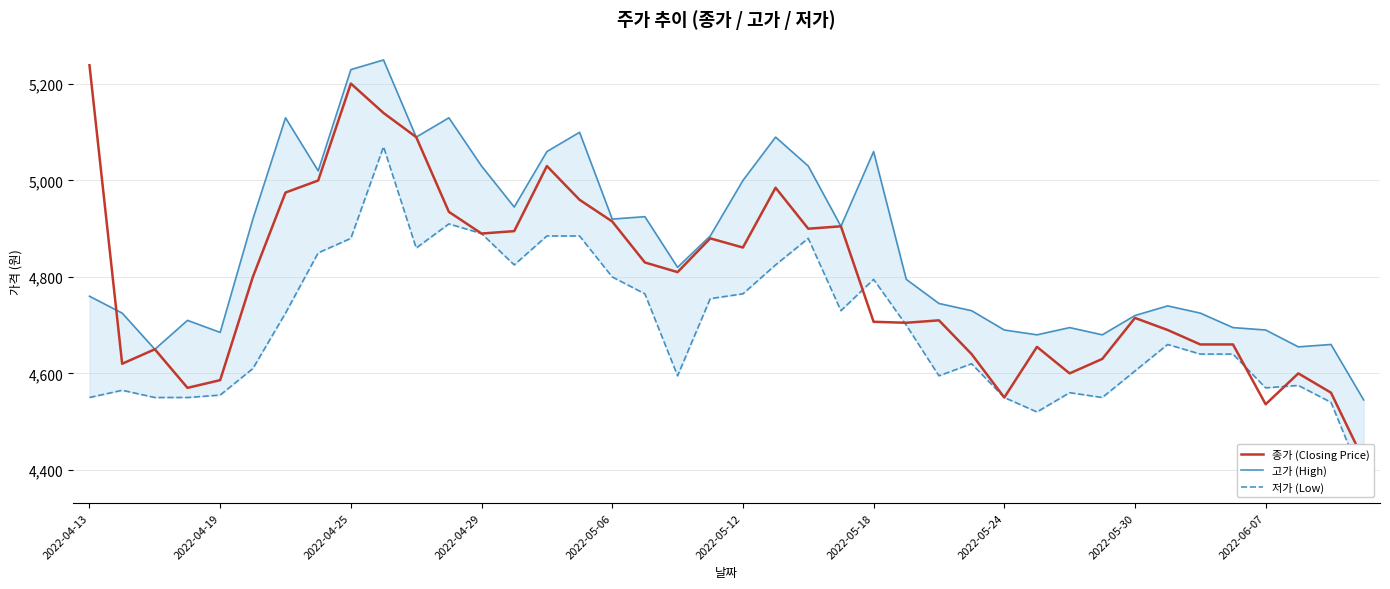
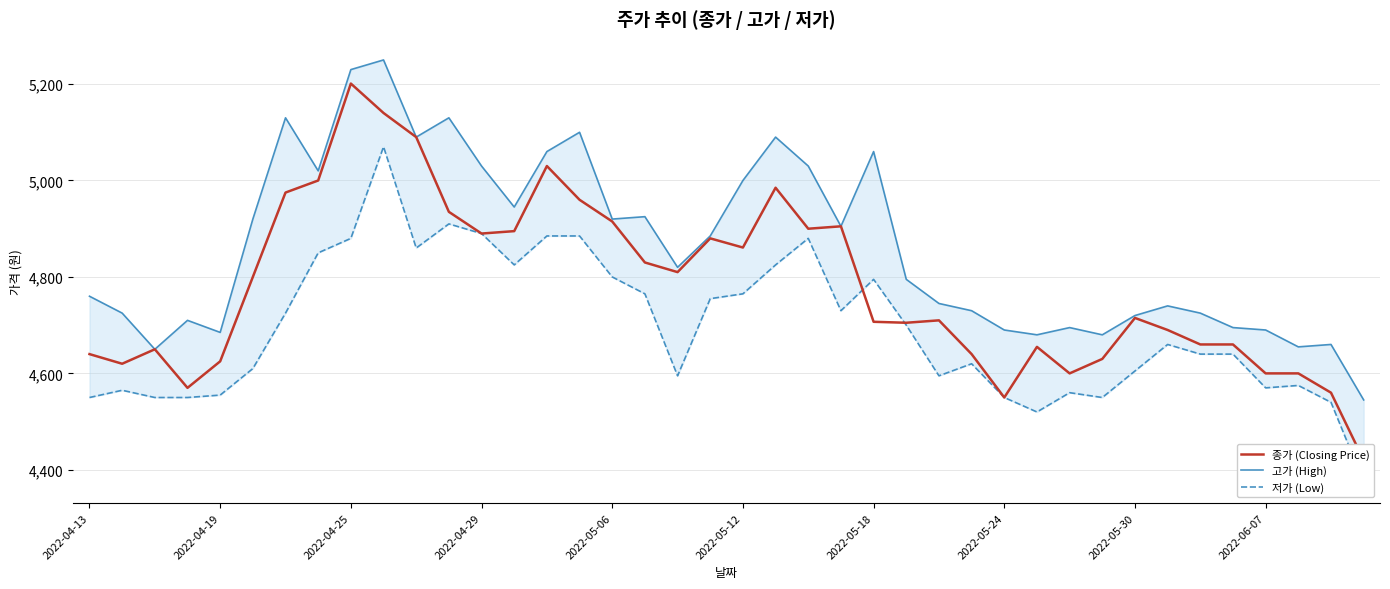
종가 (Closing Price), 2022-04-13: 5,240 -> 4,640
종가 (Closing Price), 2022-04-19: 4,590 -> 4,630
종가 (Closing Price), 2022-06-07: 4,540 -> 4,600
